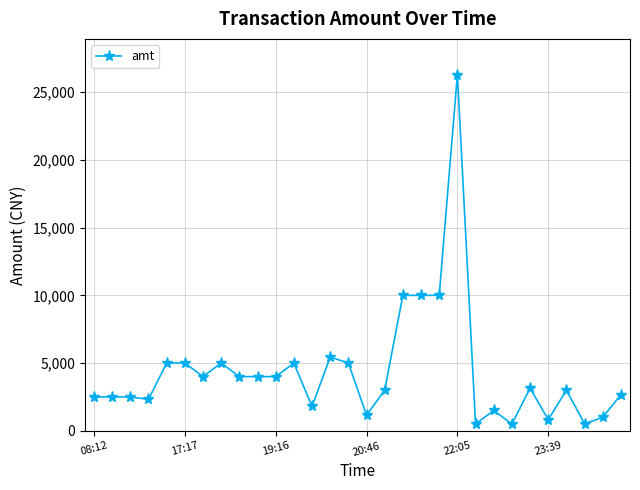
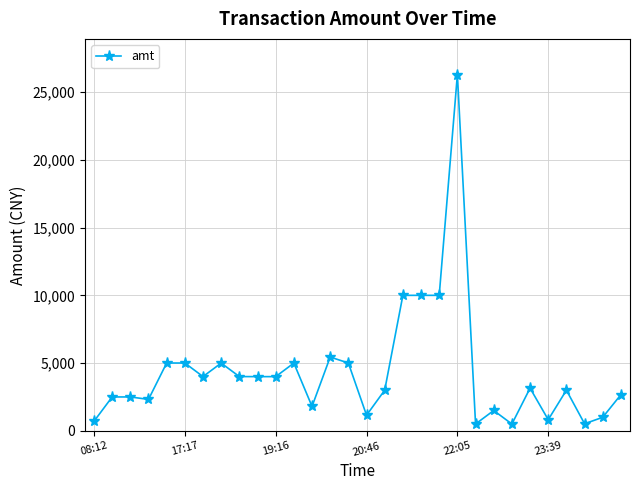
08:12: 2,500 -> 700
